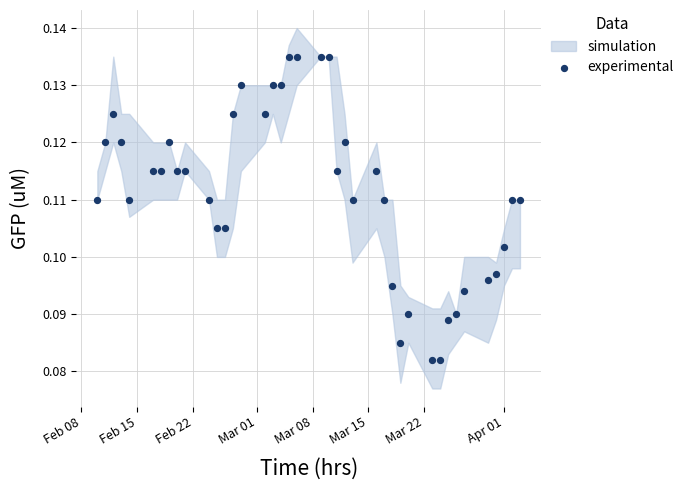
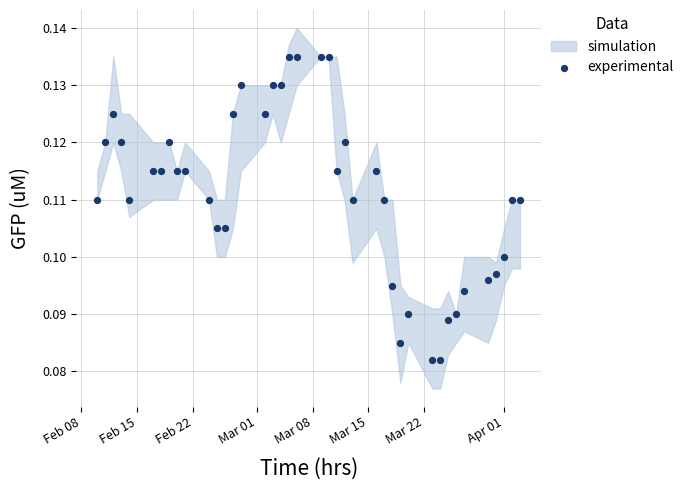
experimental, Apr 01: 0.102 -> 0.100
